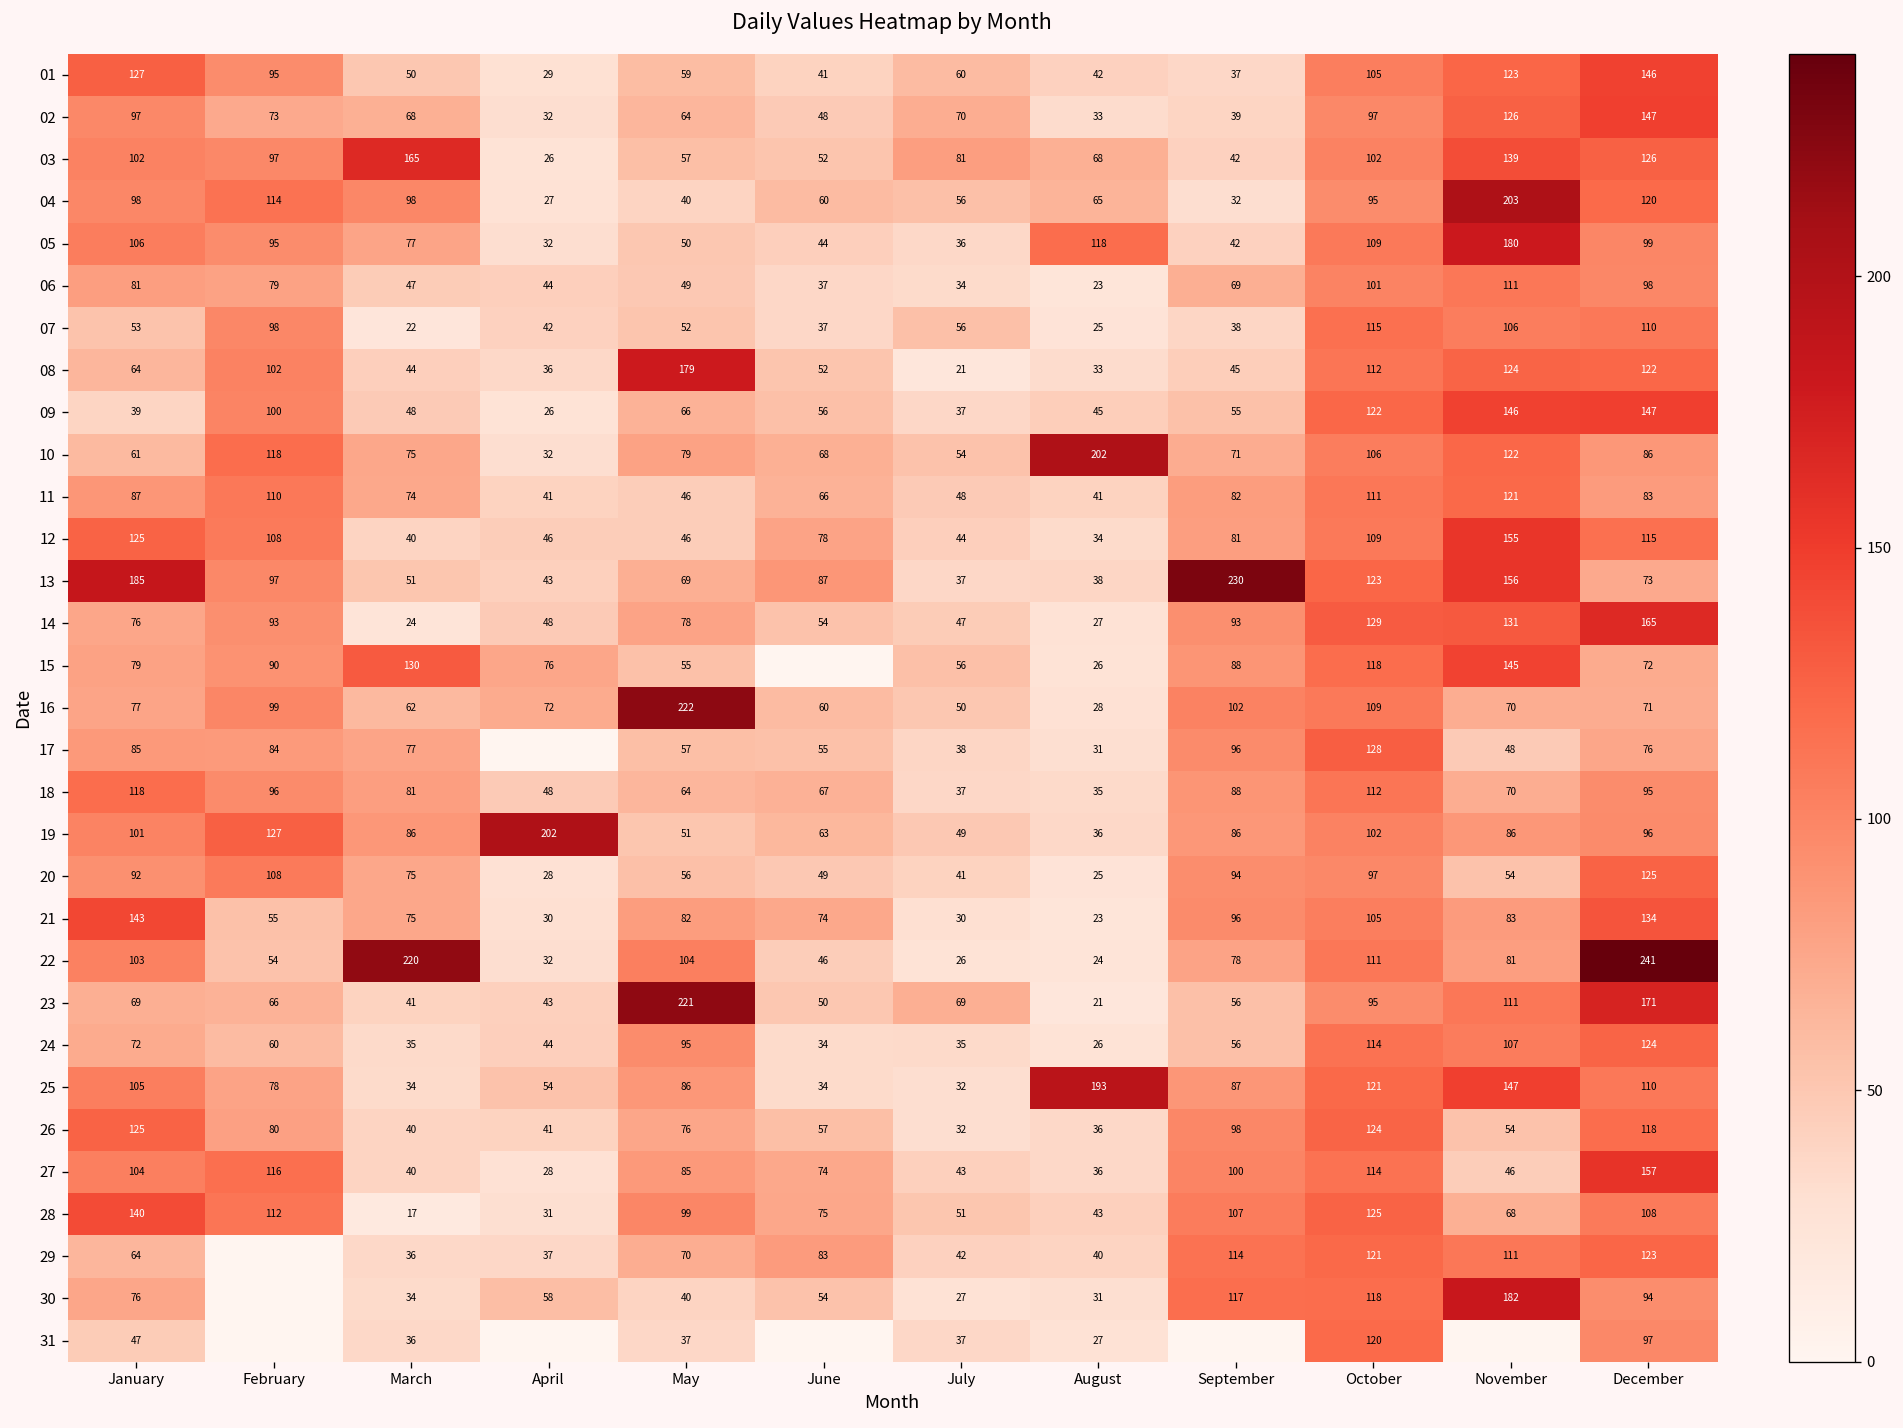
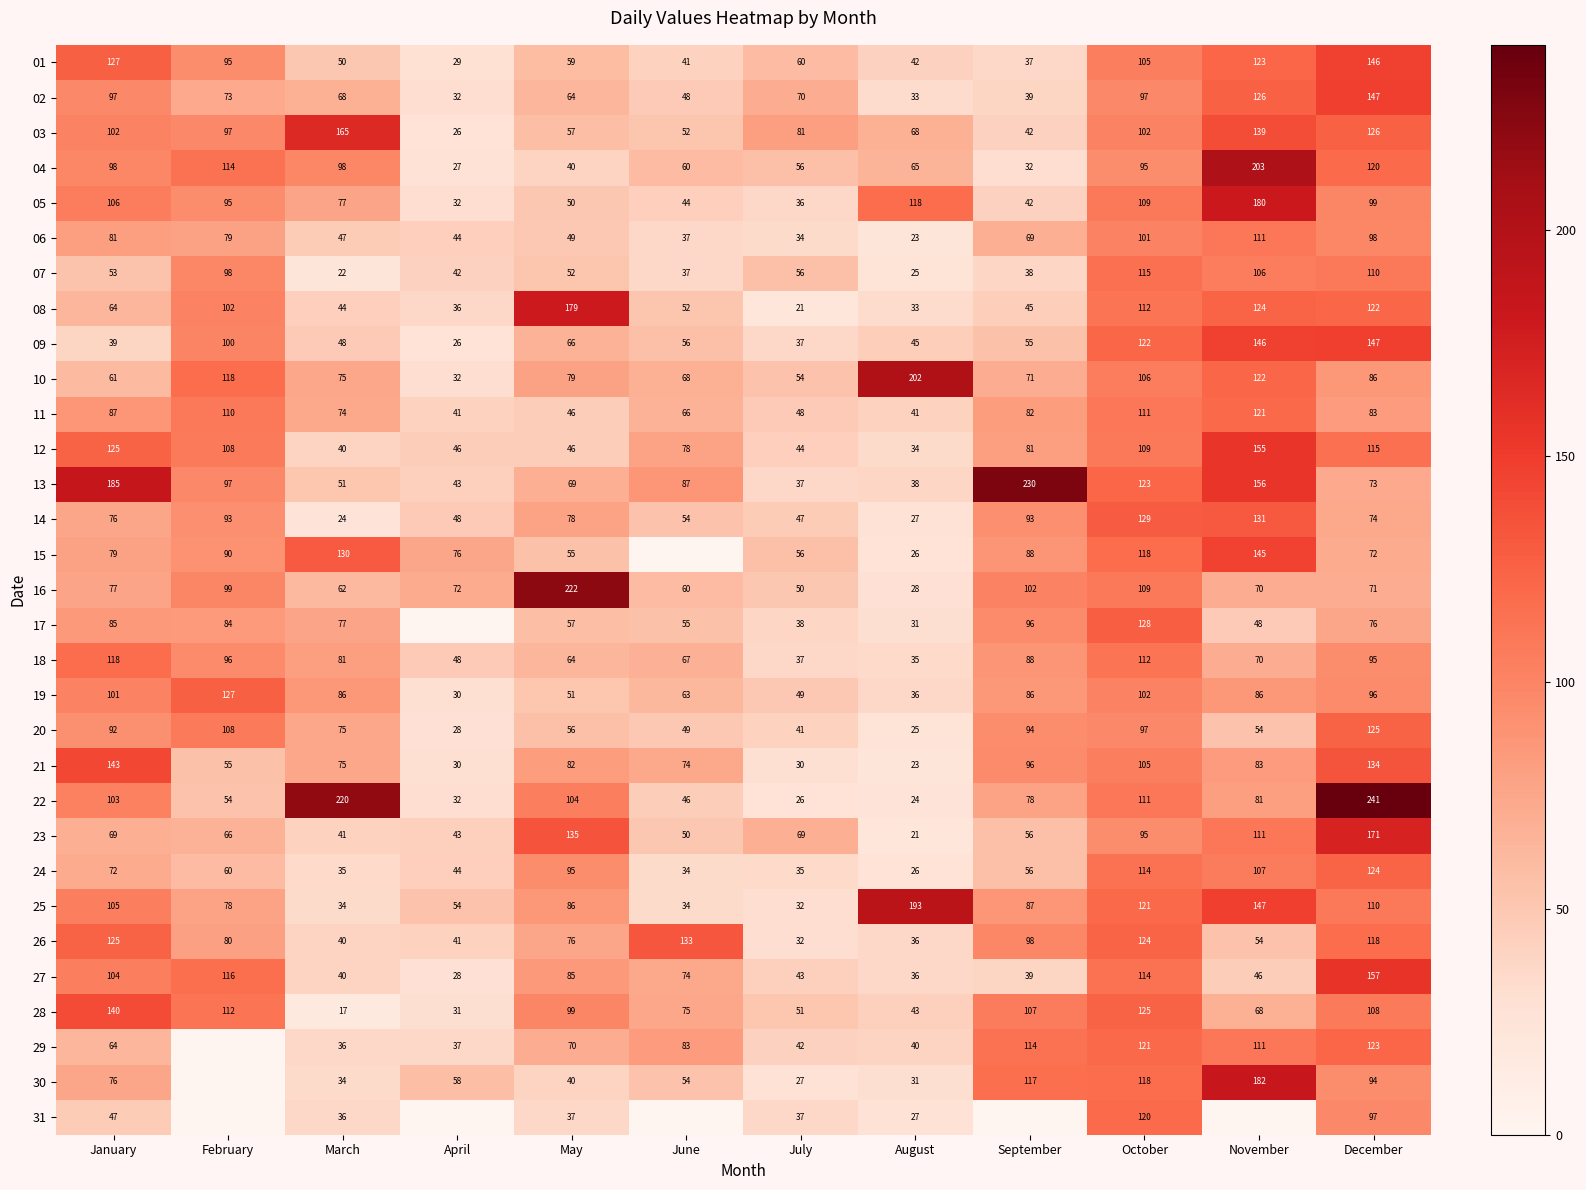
14, December: 165 -> 74
19, April: 202 -> 30
23, May: 221 -> 135
26, June: 57 -> 133
27, September: 100 -> 39
